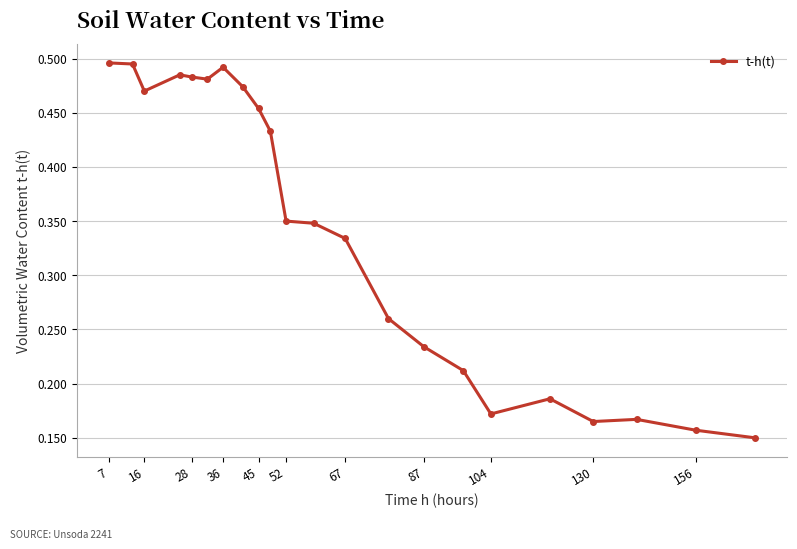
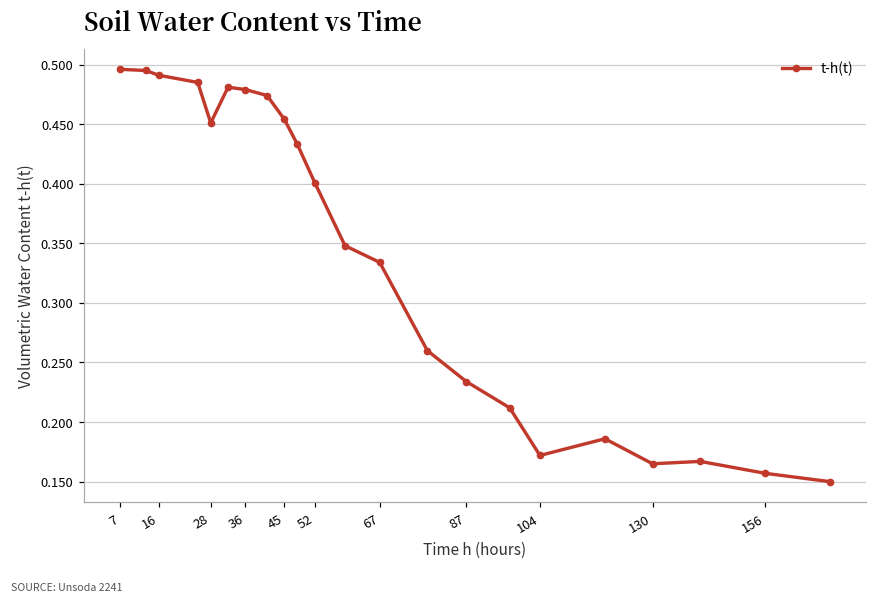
16: 0.470 -> 0.491
28: 0.483 -> 0.451
36: 0.492 -> 0.479
52: 0.350 -> 0.401
